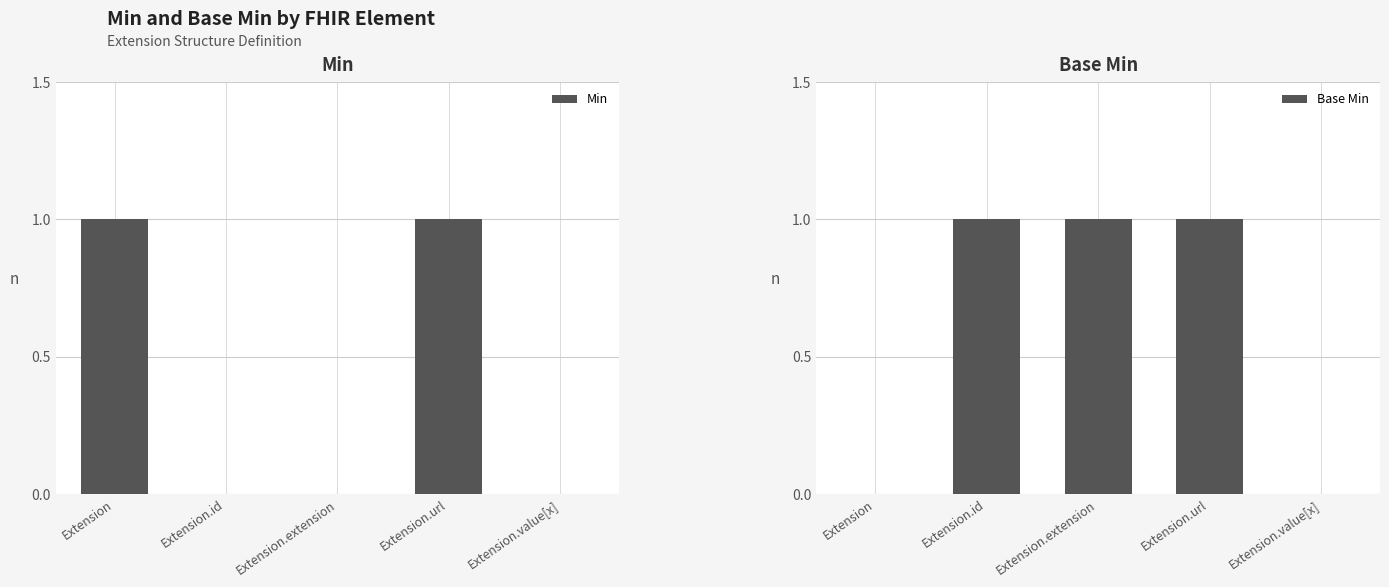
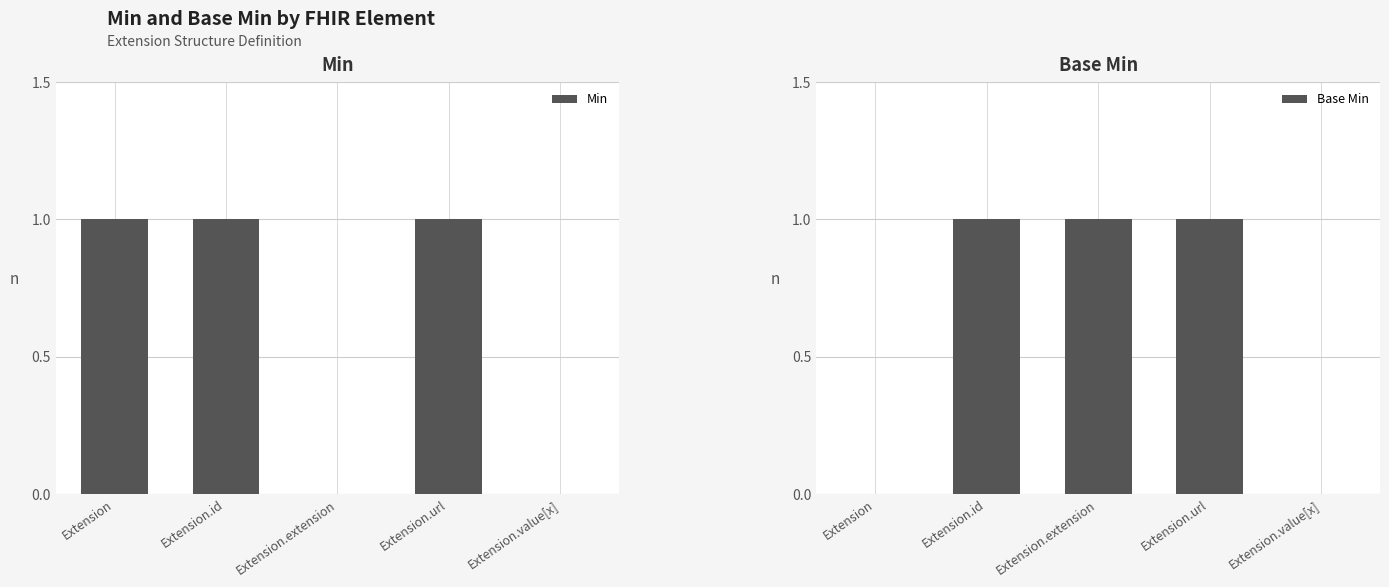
Min, Extension.id: 0 -> 1
